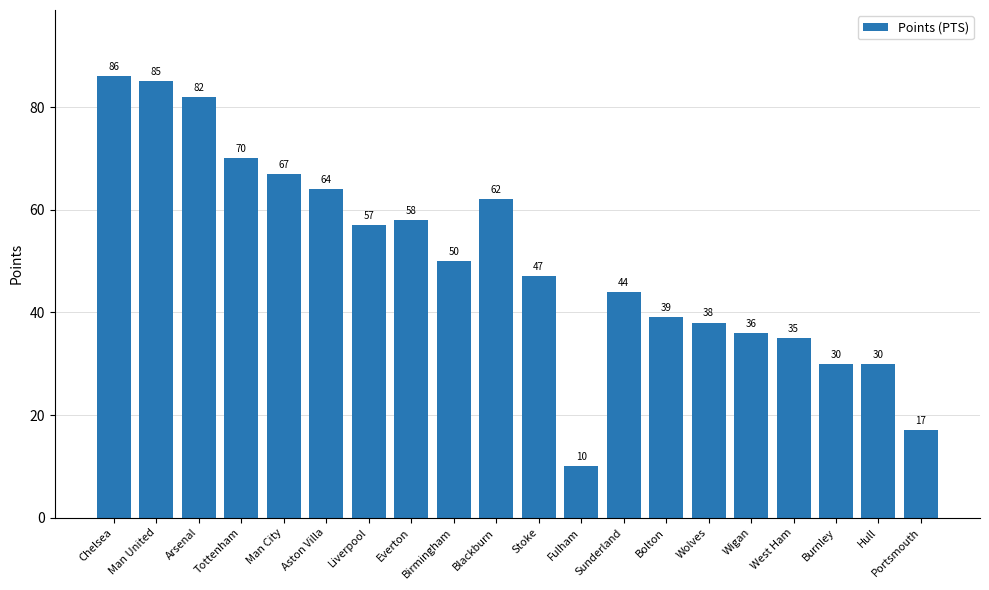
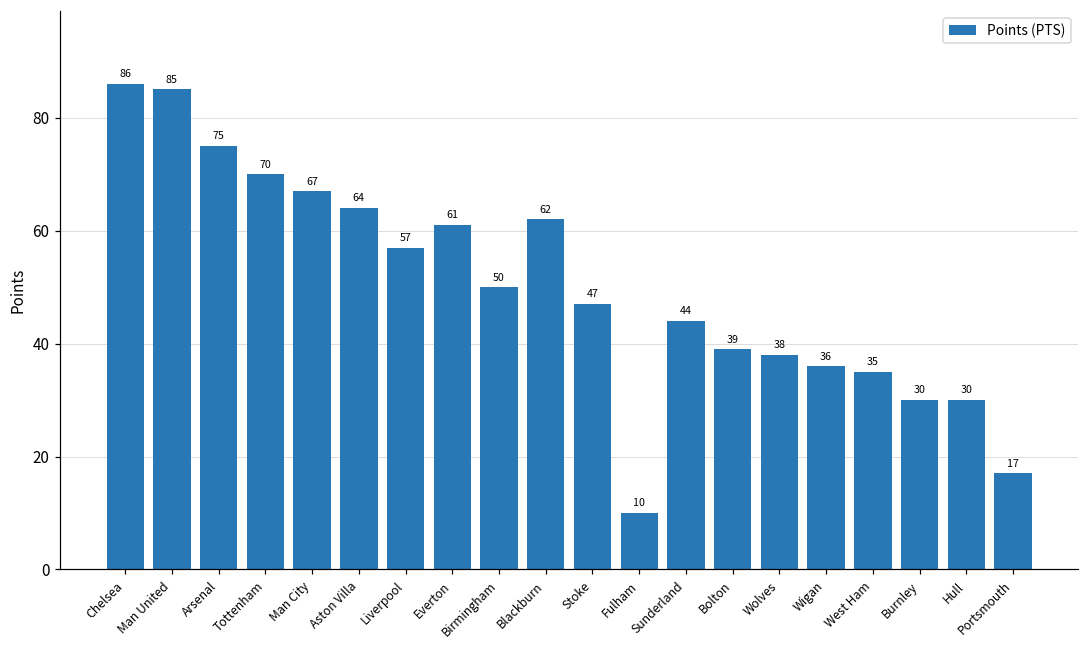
Arsenal: 82 -> 75
Everton: 58 -> 61
